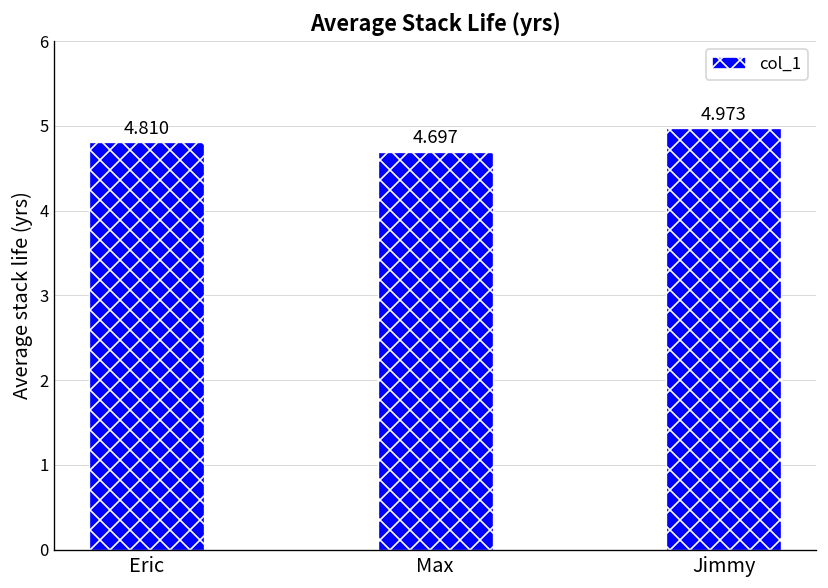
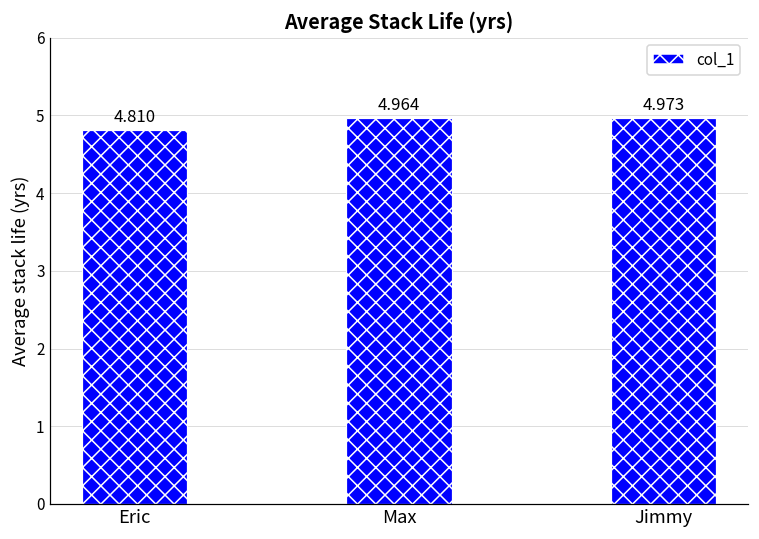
Max: 4.697 -> 4.964
